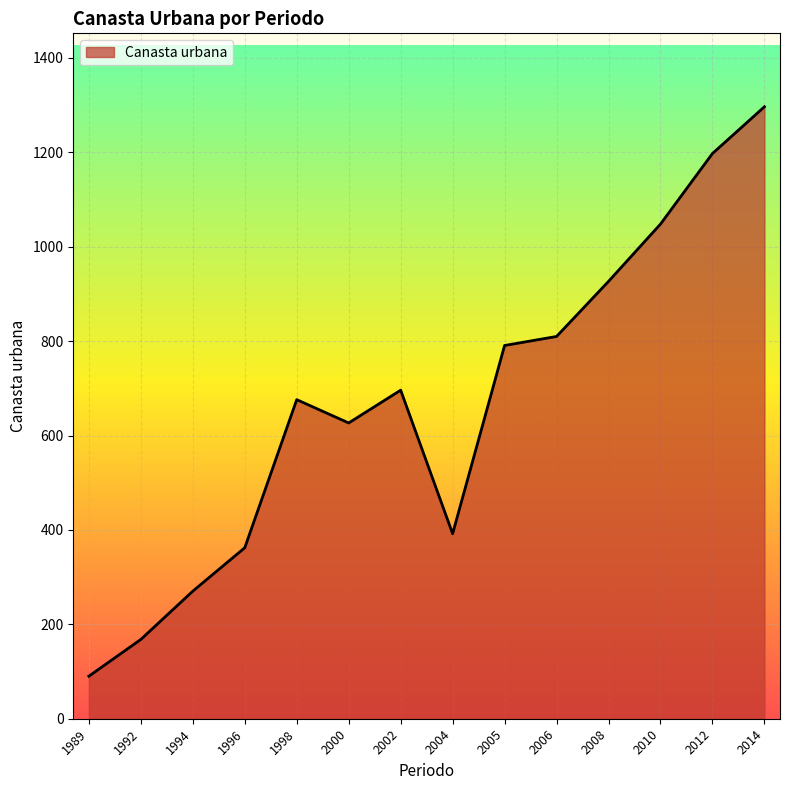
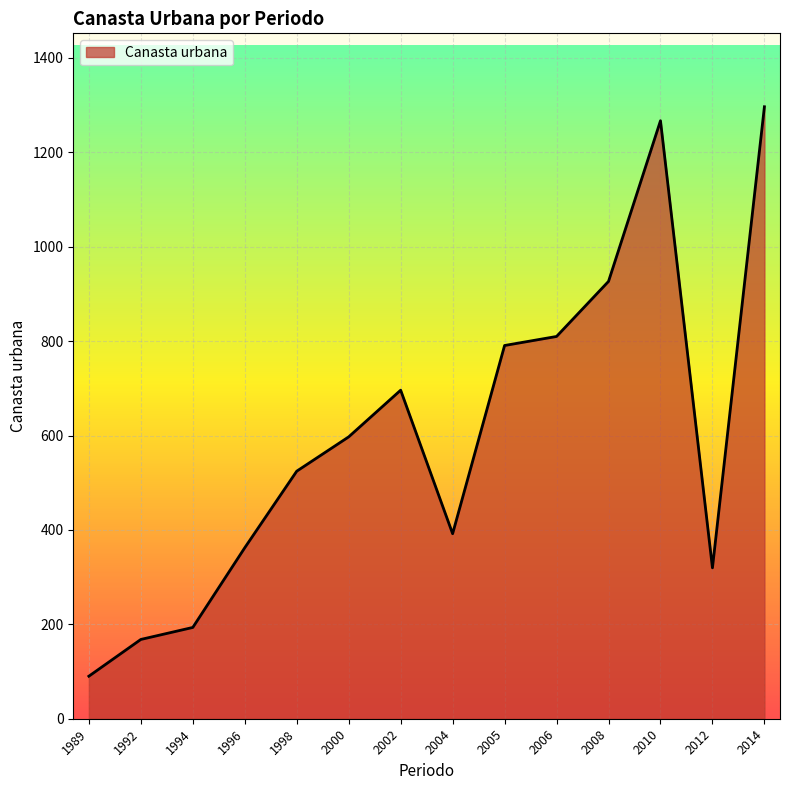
1994: 270 -> 190
1998: 680 -> 520
2000: 630 -> 600
2010: 1050 -> 1270
2012: 1200 -> 320
